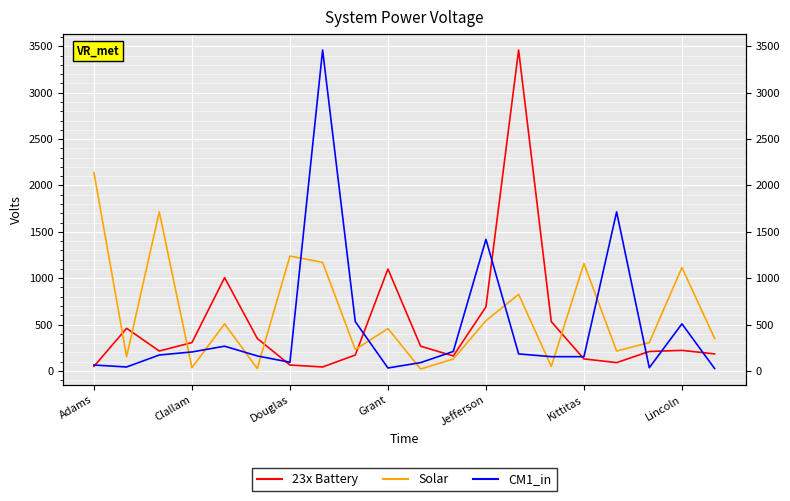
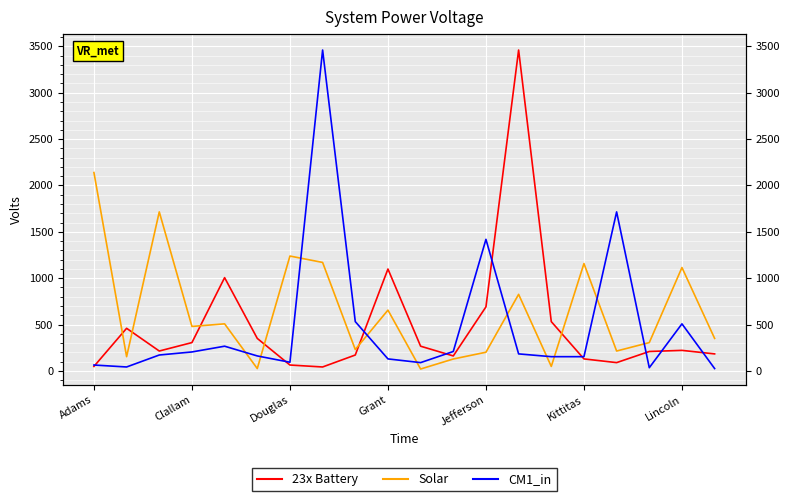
Solar, Clallam: 0 -> 500
Solar, Grant: 500 -> 700
CM1_in, Grant: 0 -> 100
Solar, Jefferson: 500 -> 200
